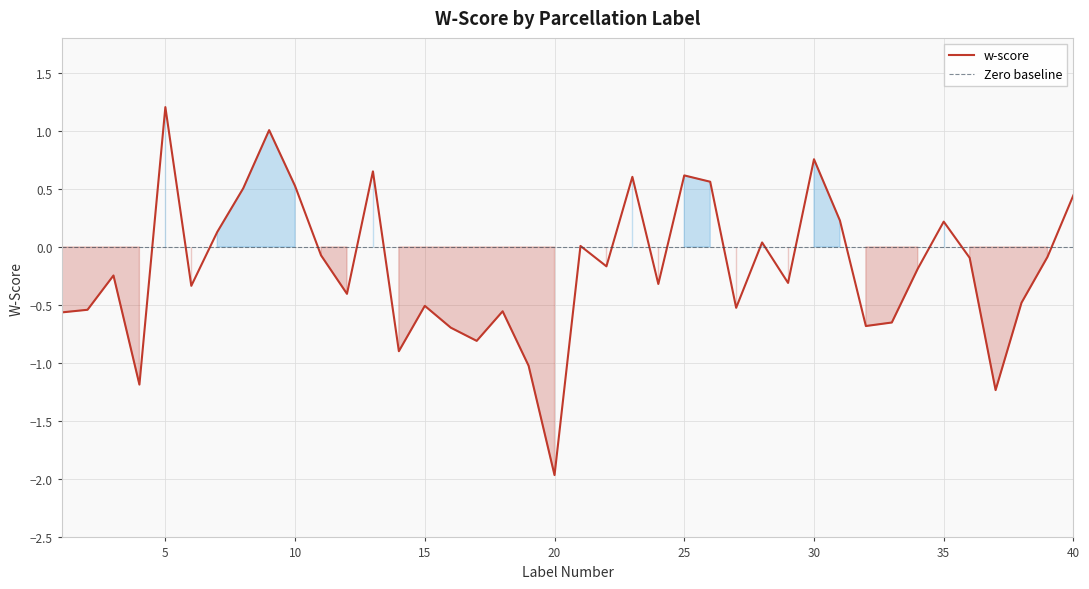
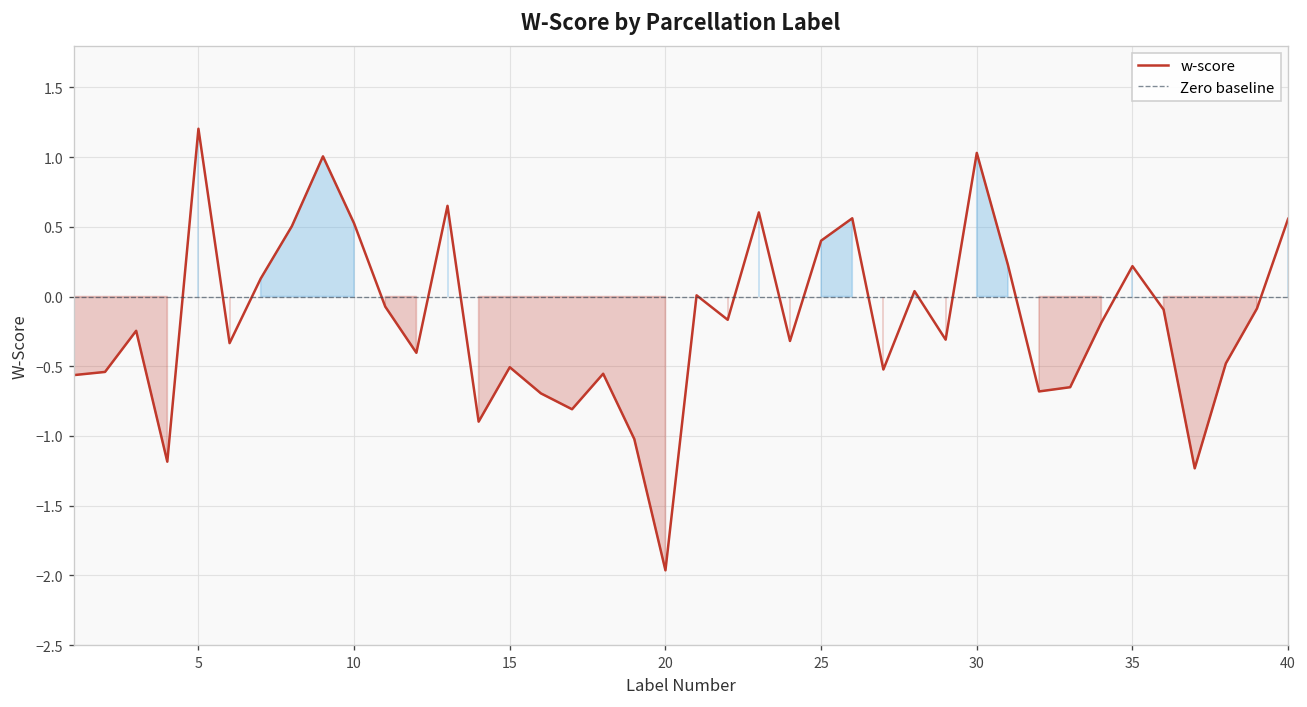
25: 0.62 -> 0.40
30: 0.76 -> 1.03
40: 0.45 -> 0.56
